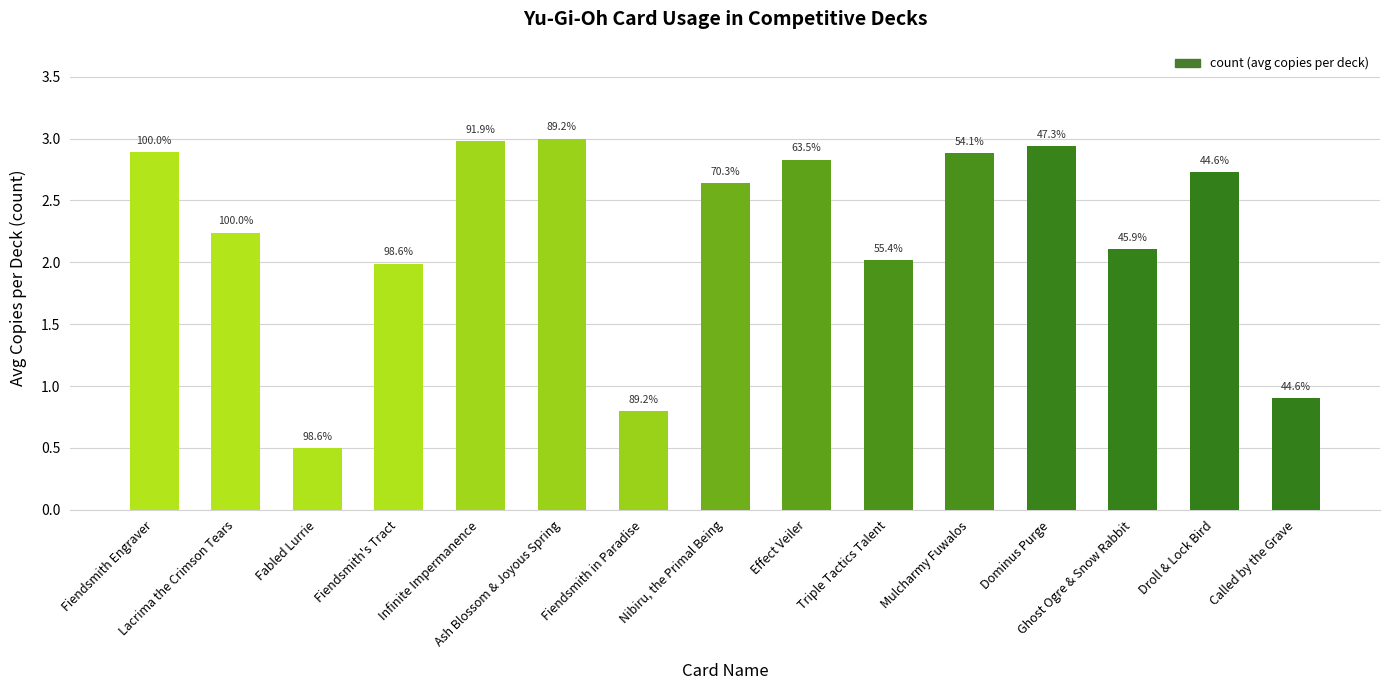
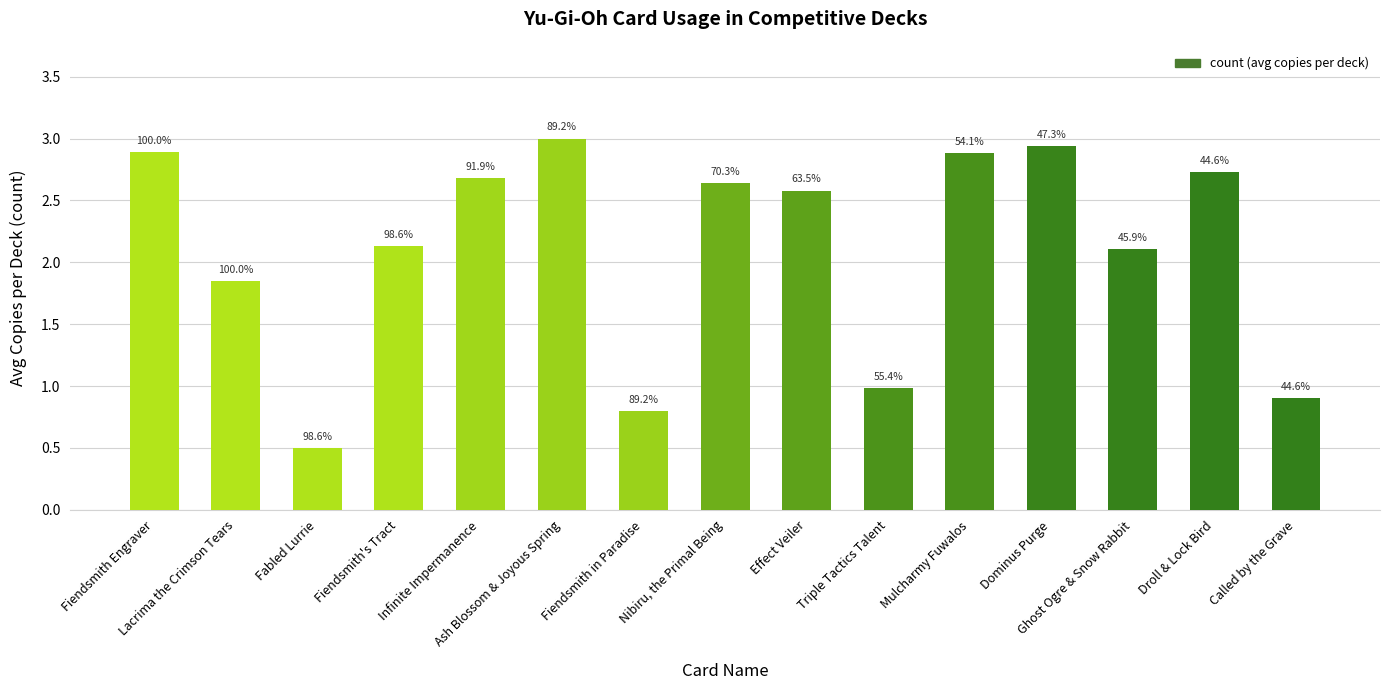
Lacrima the Crimson Tears: 2.24 -> 1.85
Fiendsmith's Tract: 1.99 -> 2.13
Infinite Impermanence: 2.98 -> 2.68
Effect Veiler: 2.83 -> 2.58
Triple Tactics Talent: 2.02 -> 0.98
